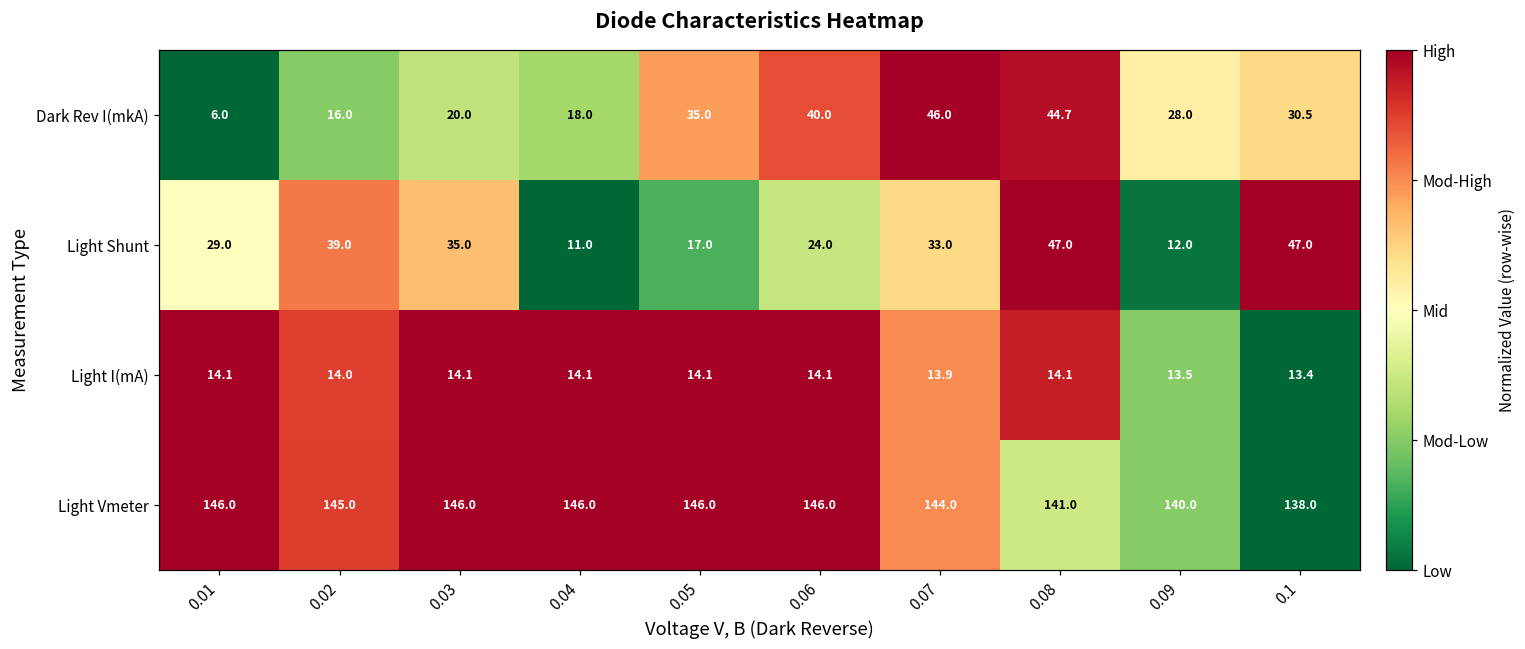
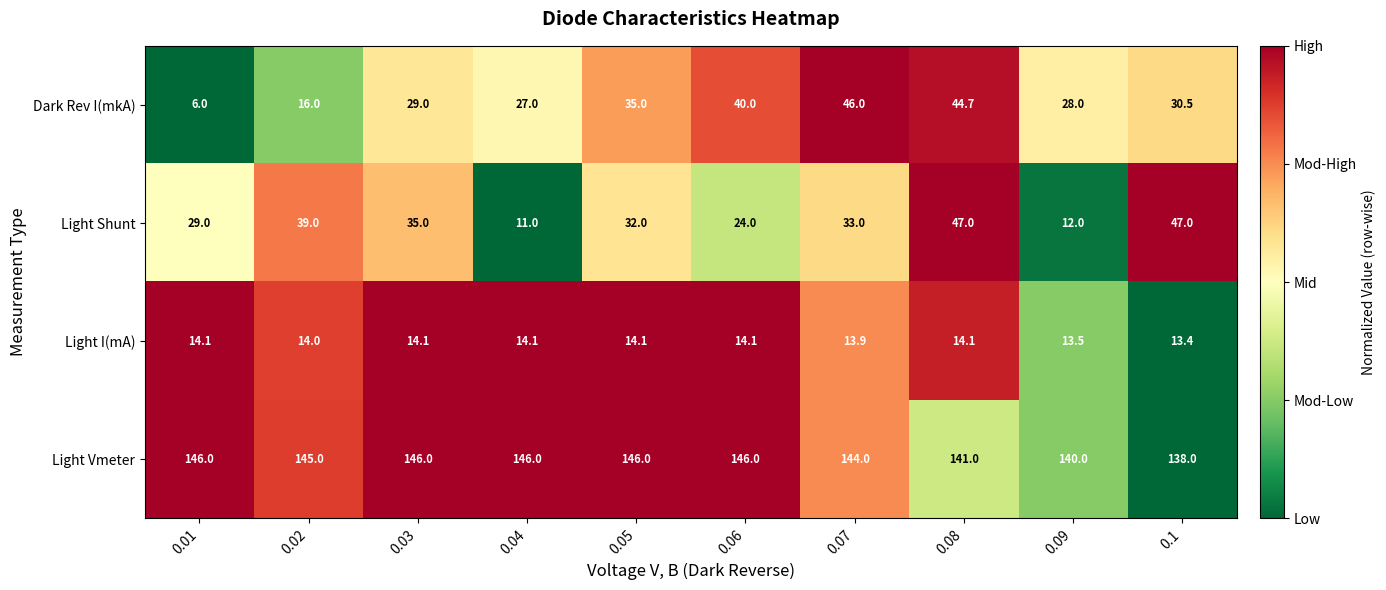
Dark Rev I(mkA), 0.03: 20.0 -> 29.0
Dark Rev I(mkA), 0.04: 18.0 -> 27.0
Light Shunt, 0.05: 17.0 -> 32.0
